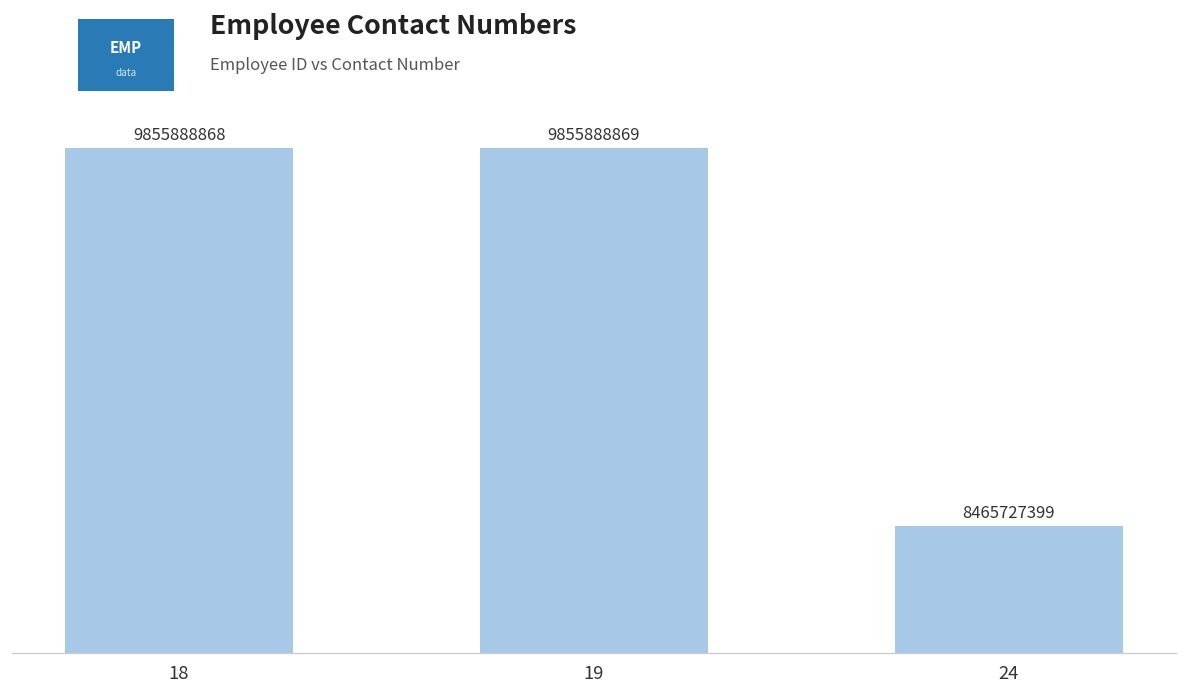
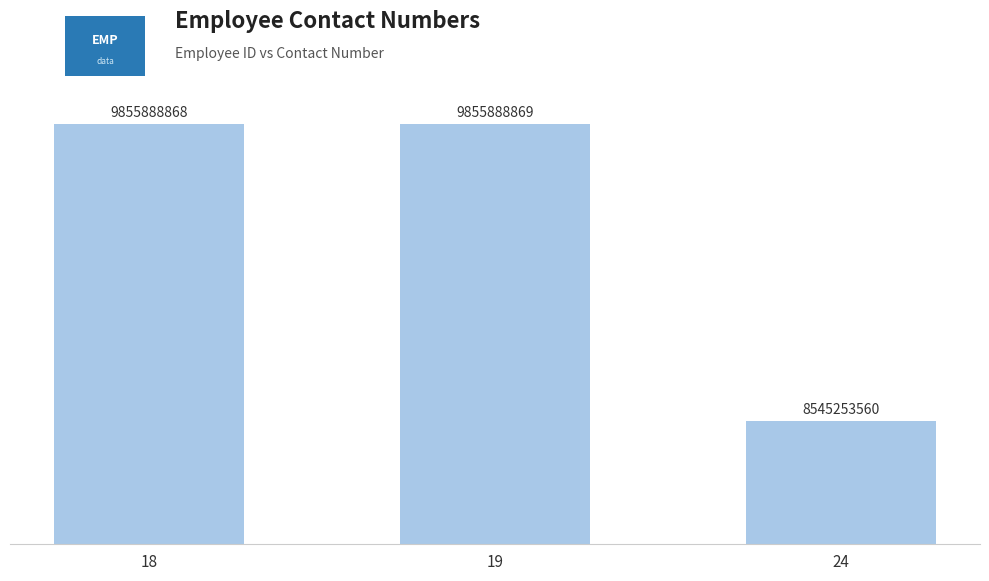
24: 8465727399 -> 8545253560
